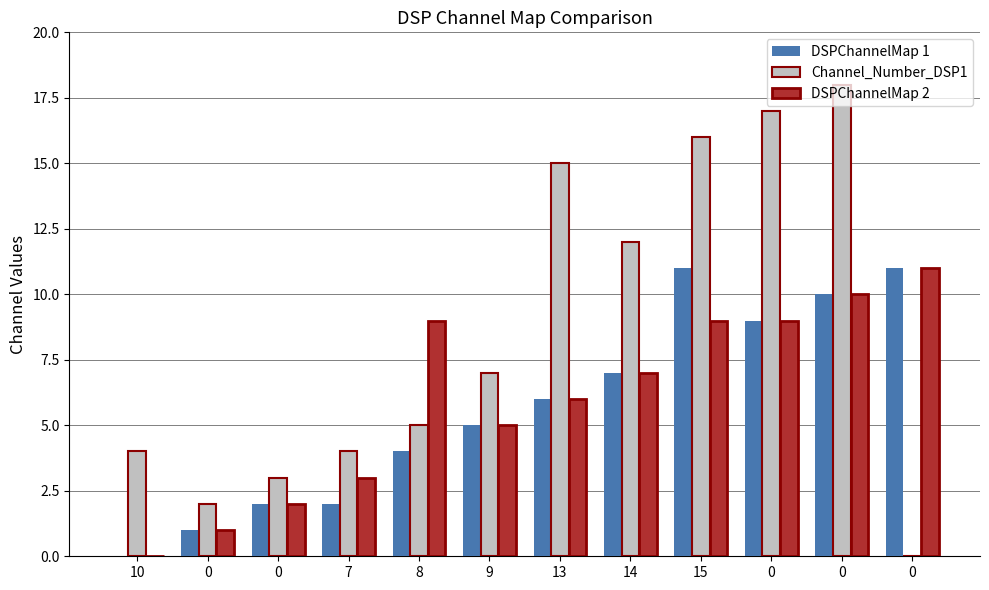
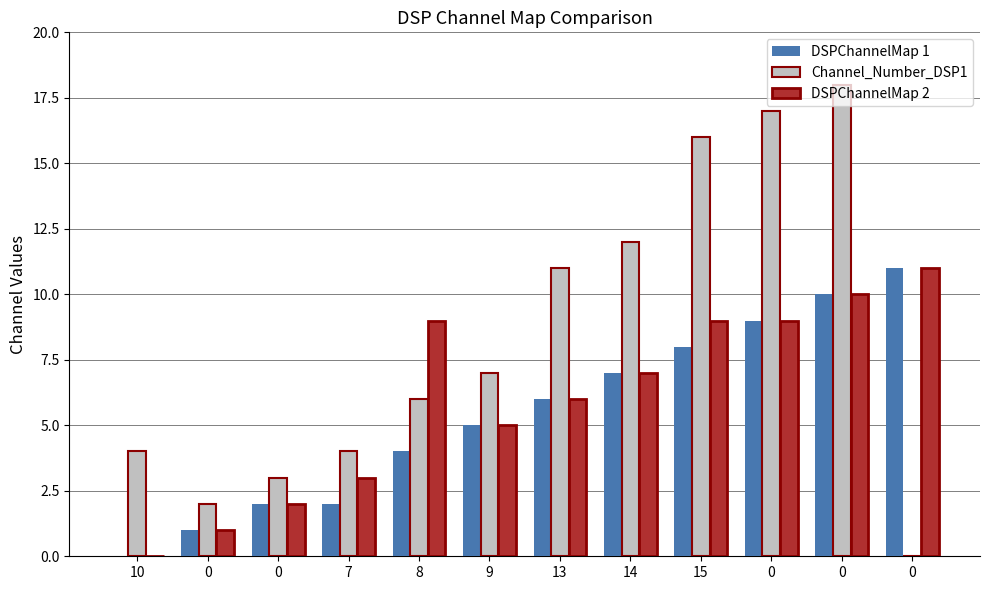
Channel_Number_DSP1, 8: 5 -> 6
Channel_Number_DSP1, 13: 15 -> 11
DSPChannelMap 1, 15: 11 -> 8
